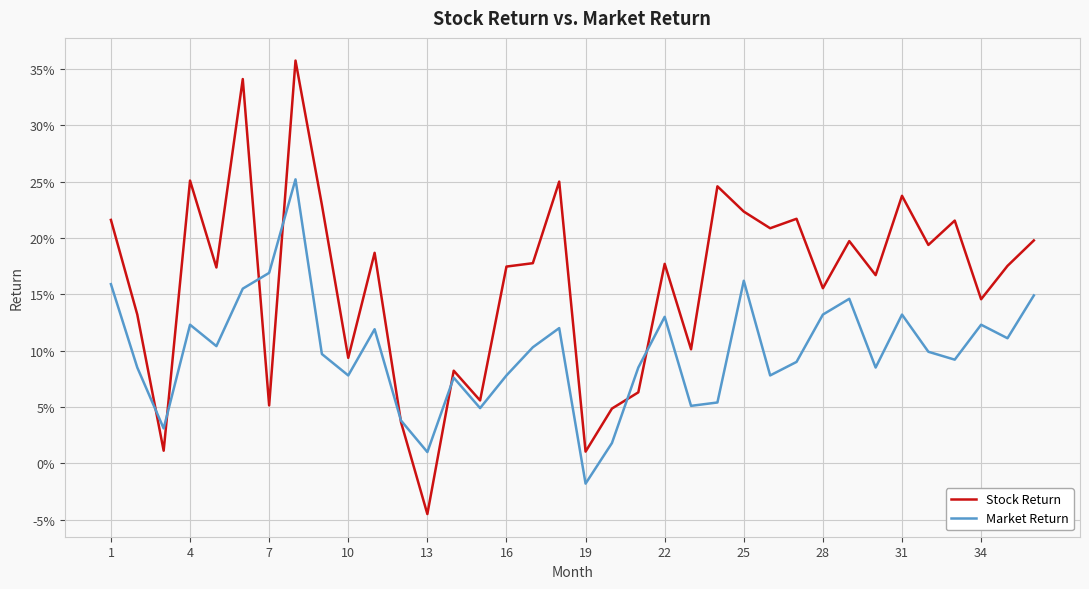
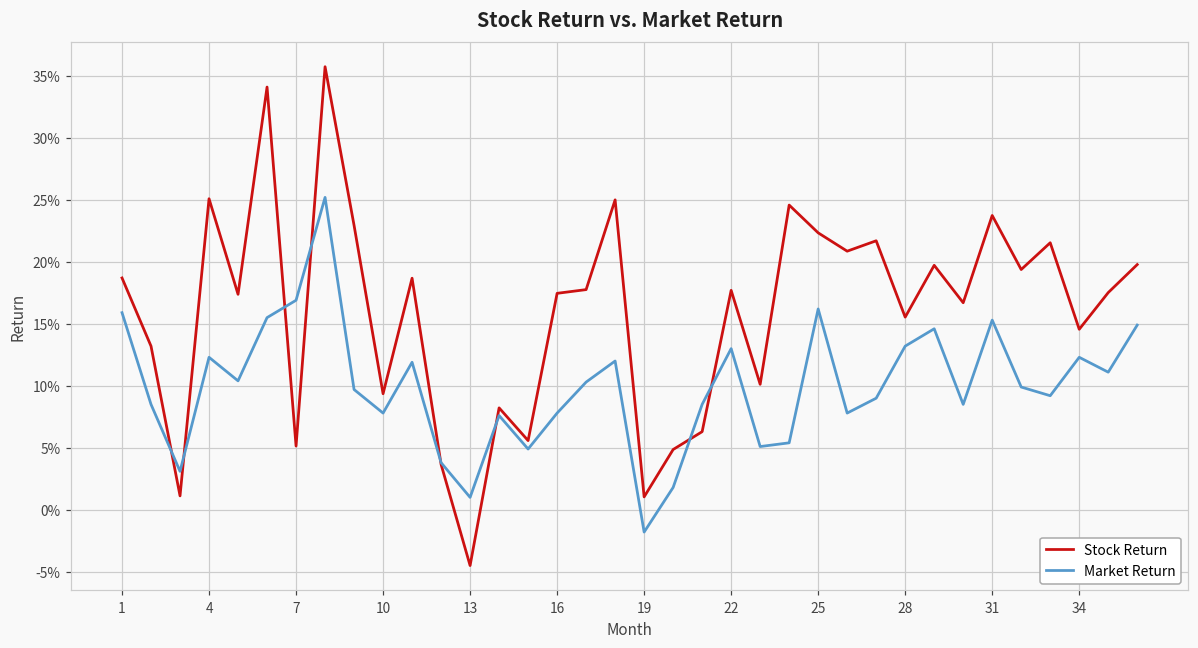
Stock Return, 1: 21.6% -> 18.7%
Market Return, 31: 13.2% -> 15.3%
